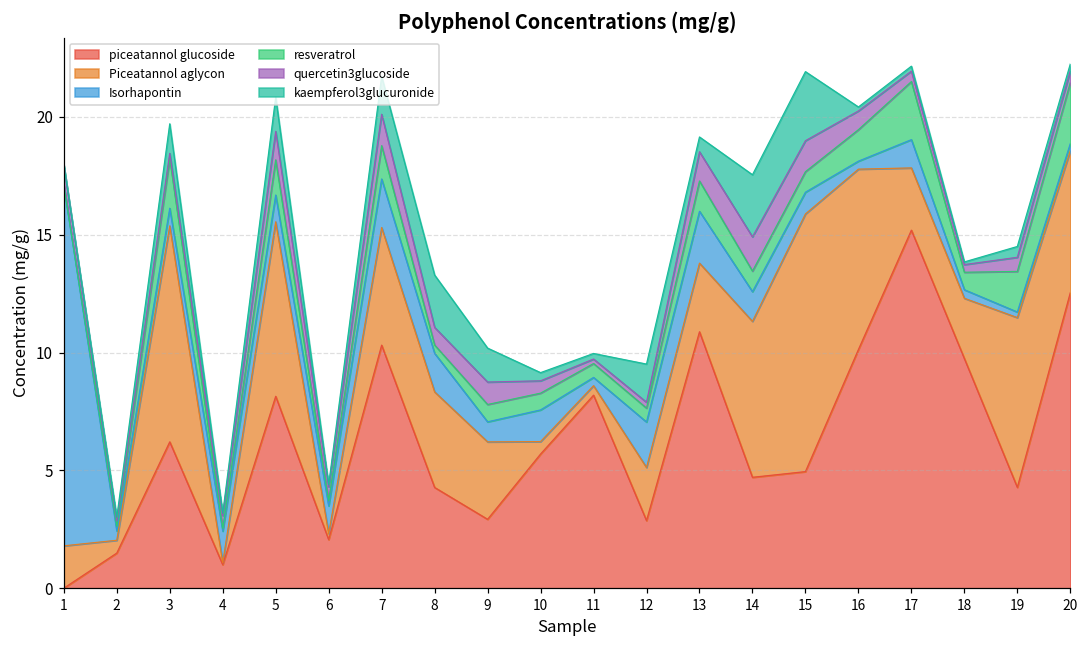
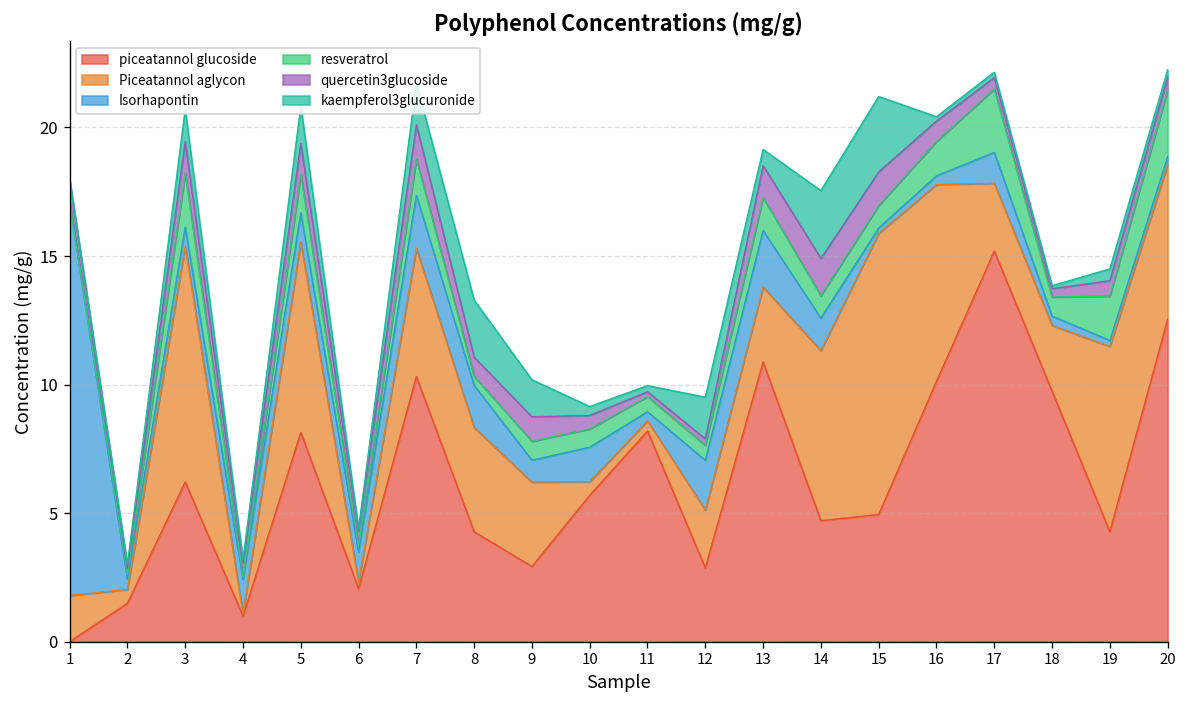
quercetin3glucoside, 3: 0.2 -> 1.2
Isorhapontin, 15: 0.9 -> 0.2
